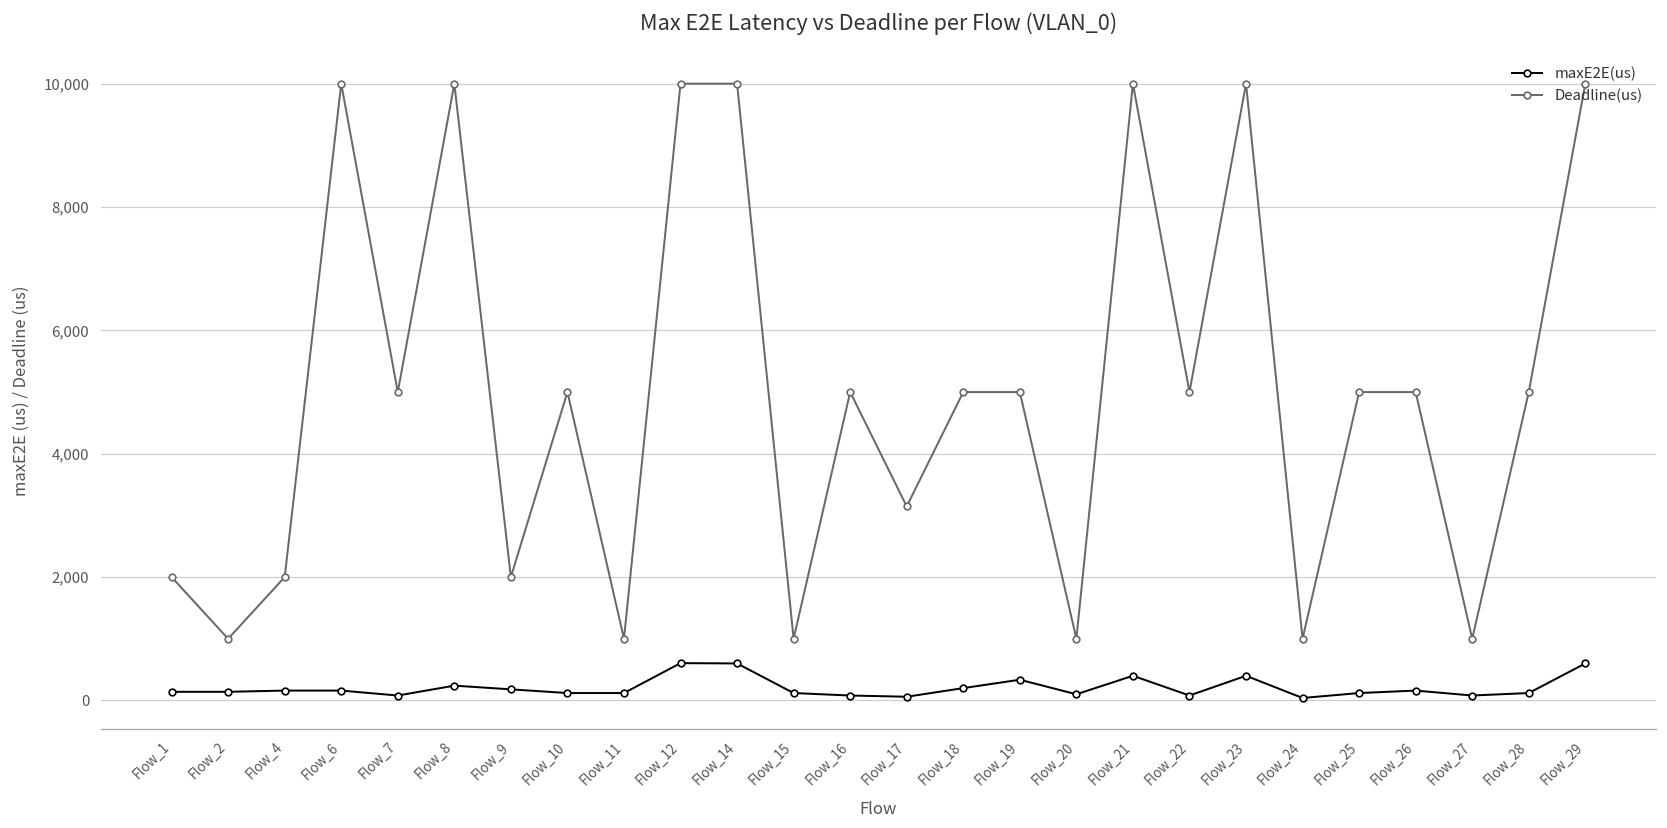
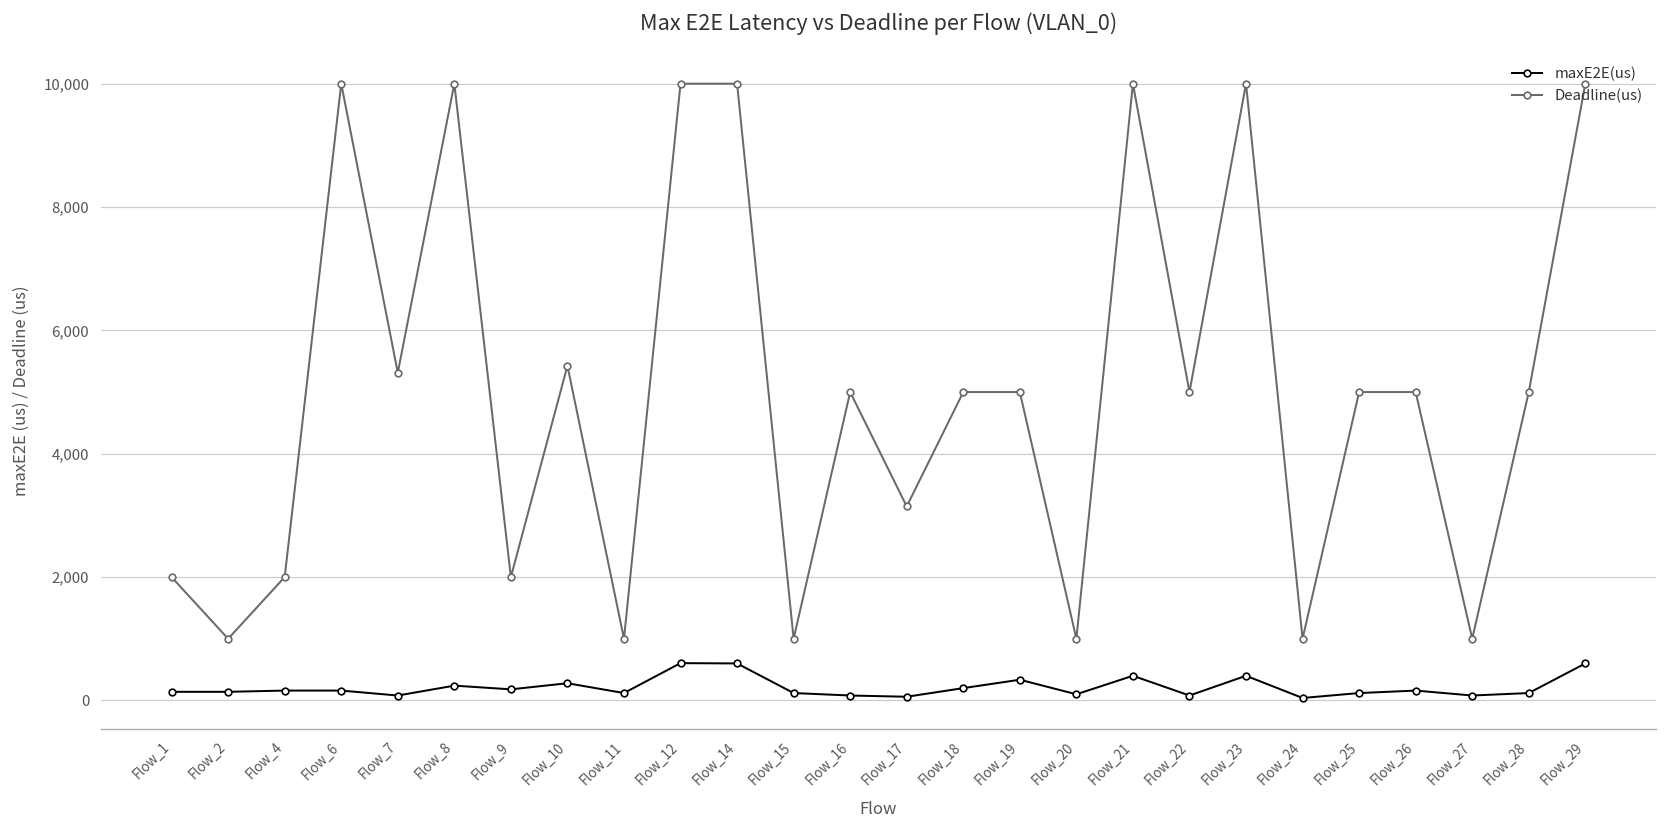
Deadline(us), Flow_7: 5,000 -> 5,300
maxE2E(us), Flow_10: 100 -> 300
Deadline(us), Flow_10: 5,000 -> 5,400
